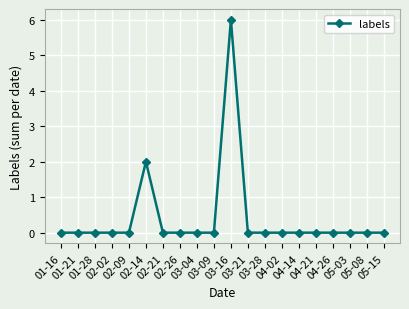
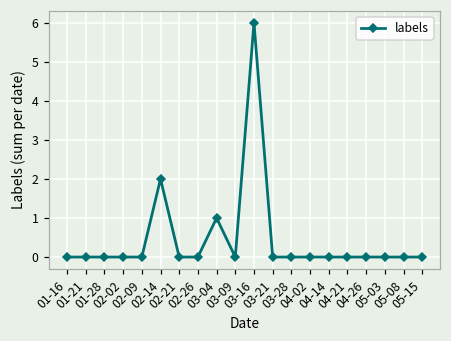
03-04: 0 -> 1
